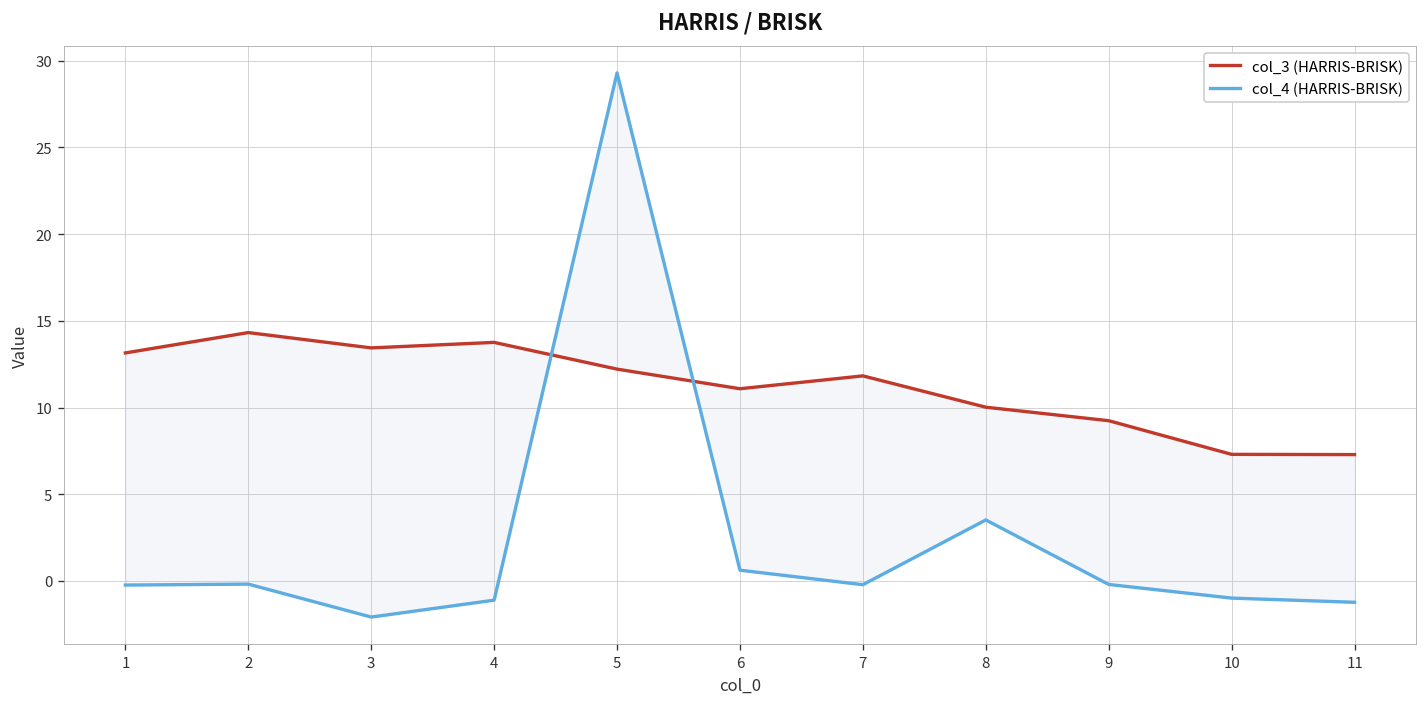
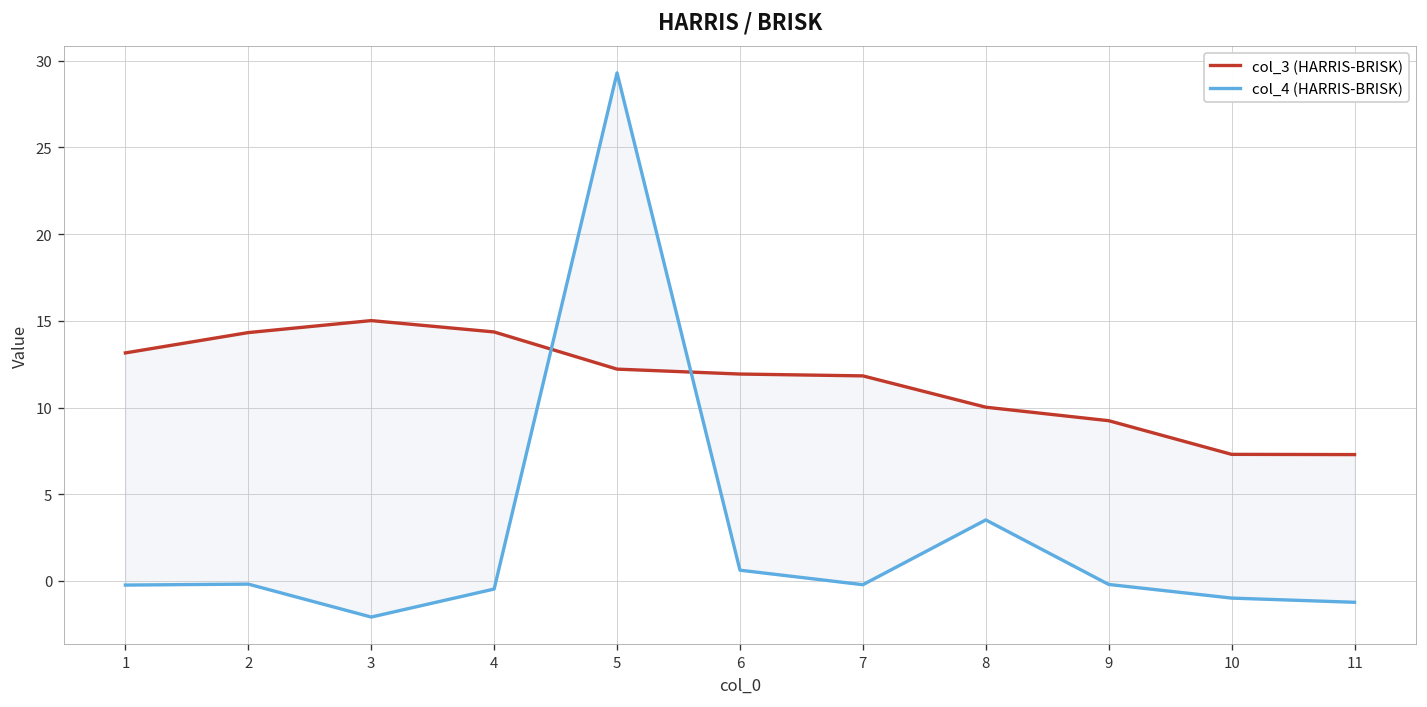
col_3 (HARRIS-BRISK), 3: 13.4 -> 15.0
col_3 (HARRIS-BRISK), 4: 13.8 -> 14.4
col_4 (HARRIS-BRISK), 4: -1.1 -> -0.5
col_3 (HARRIS-BRISK), 6: 11.1 -> 11.9
